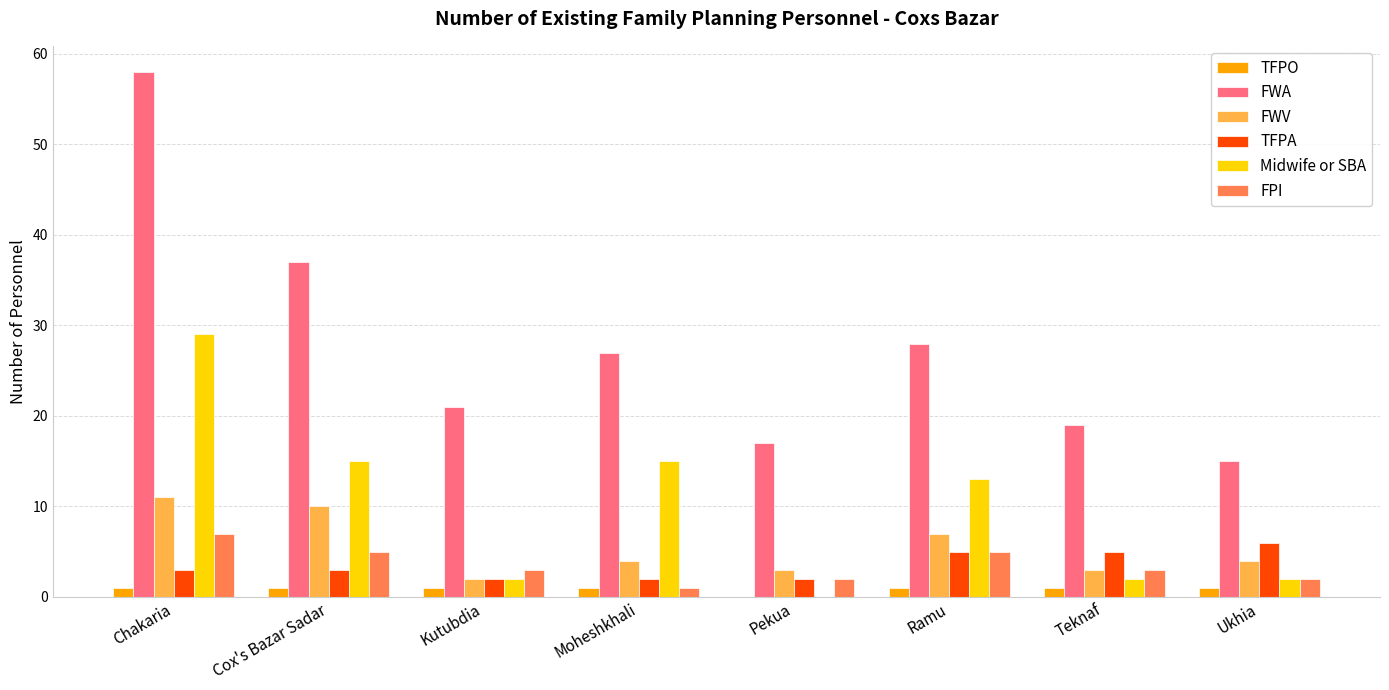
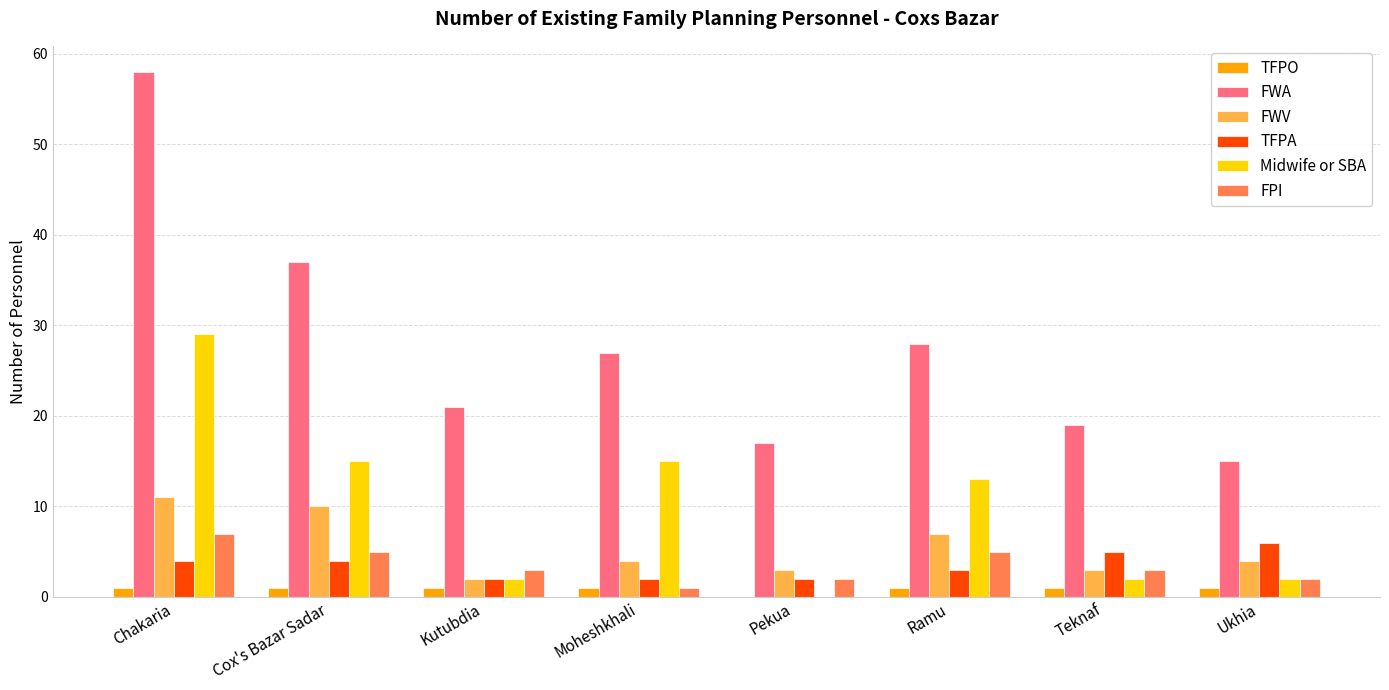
TFPA, Chakaria: 3 -> 4
TFPA, Cox's Bazar Sadar: 3 -> 4
TFPA, Ramu: 5 -> 3
